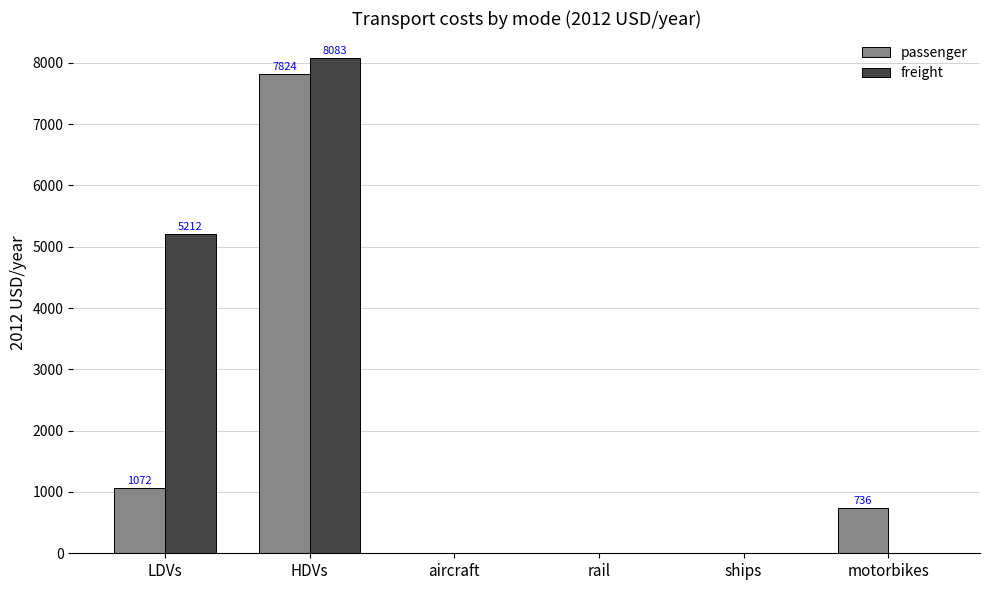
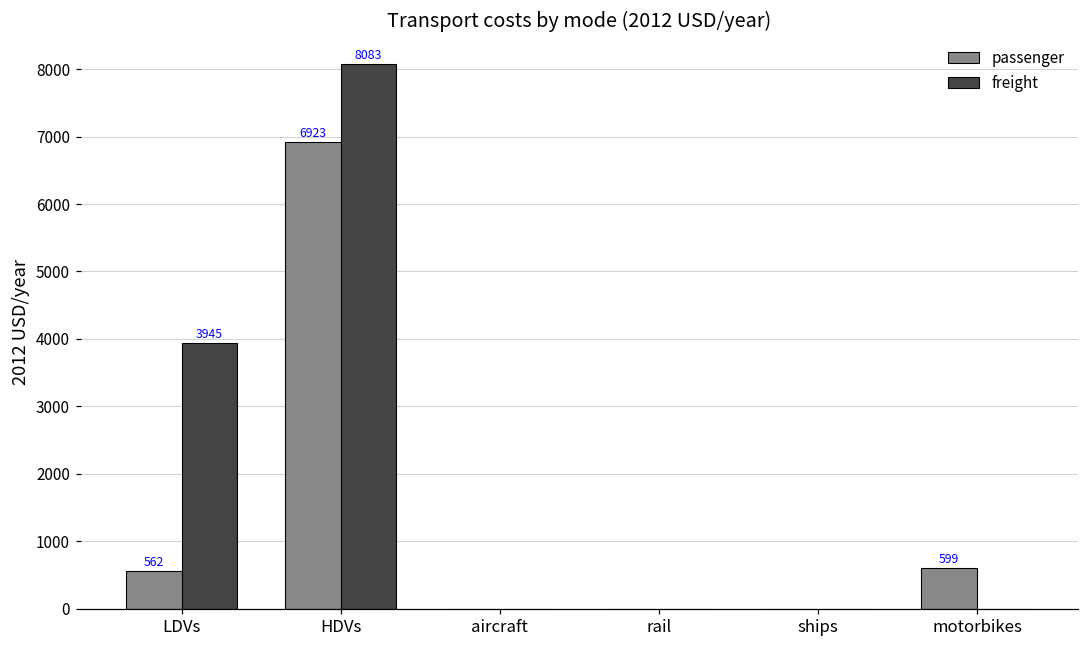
passenger, LDVs: 1072 -> 562
freight, LDVs: 5212 -> 3945
passenger, HDVs: 7824 -> 6923
passenger, motorbikes: 736 -> 599
